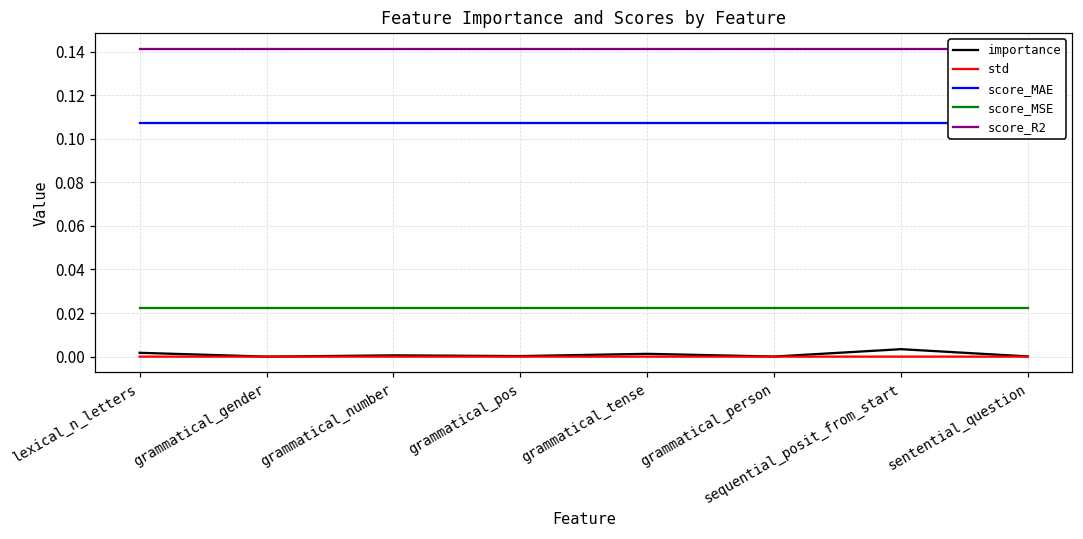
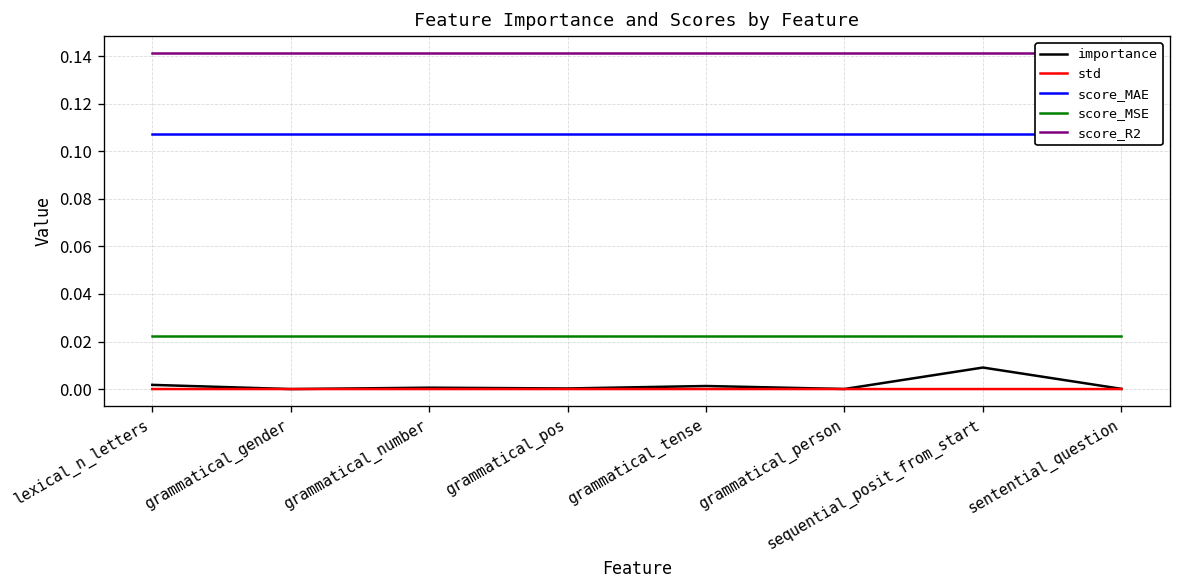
importance, sequential_posit_from_start: 0.003 -> 0.009
